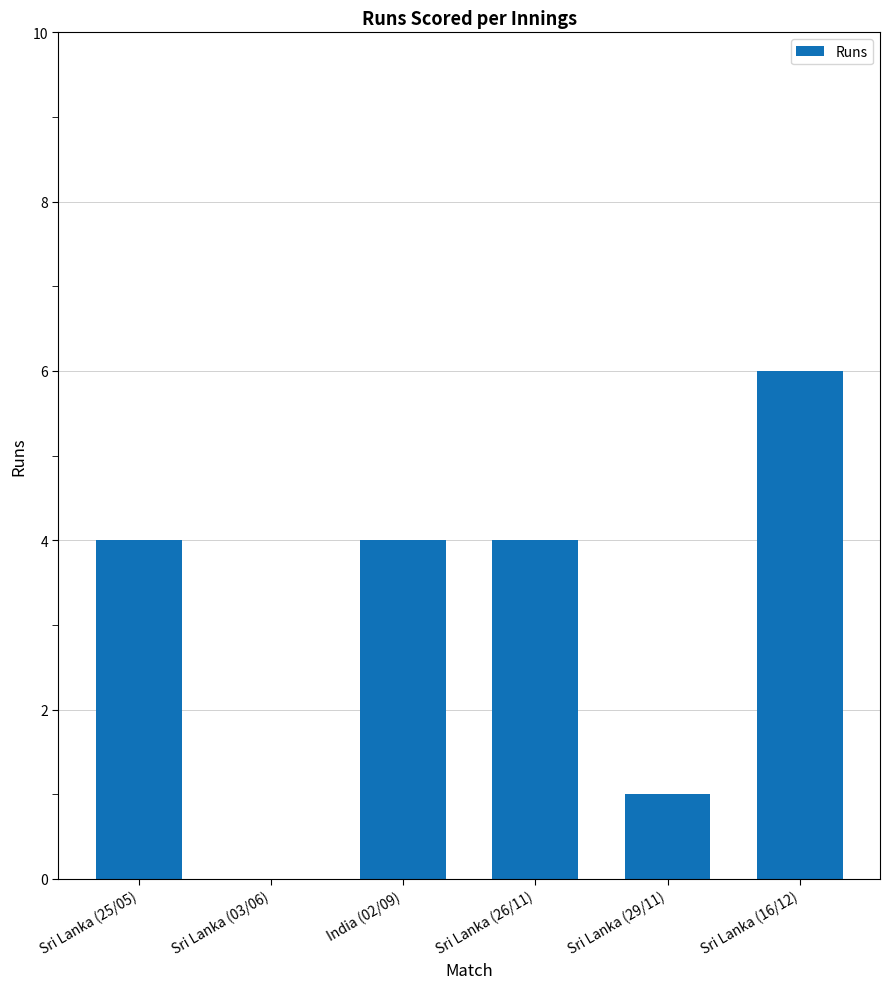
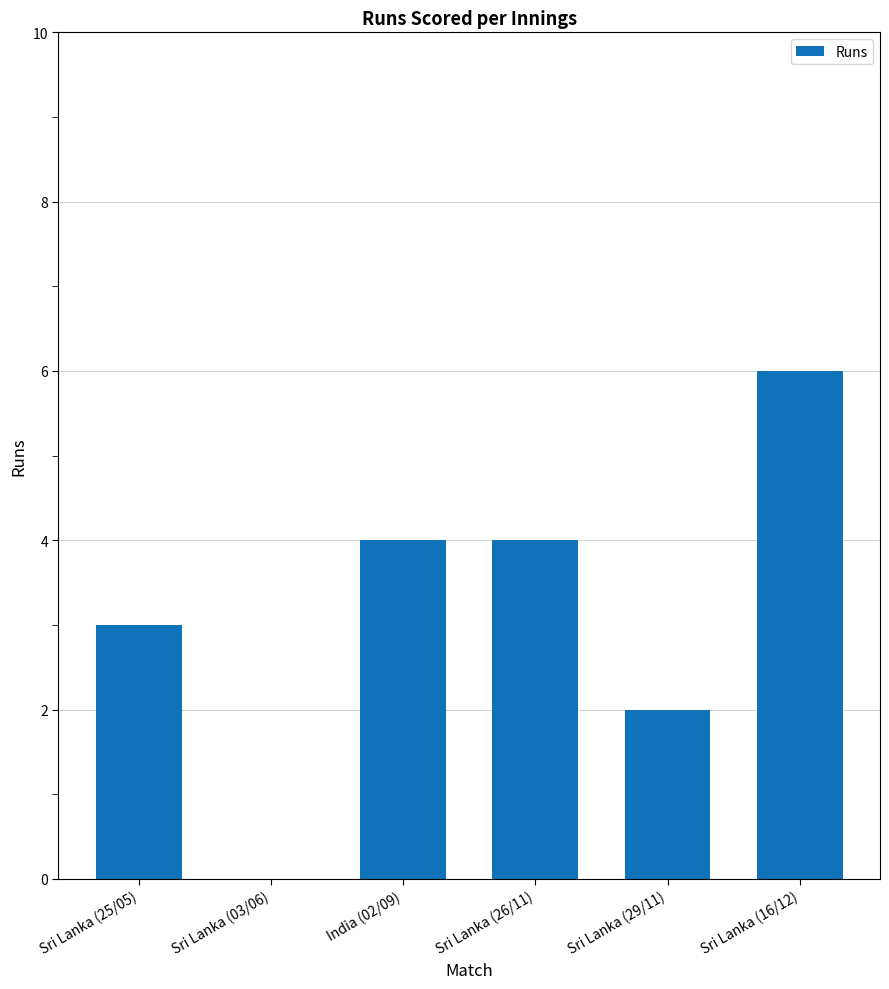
Sri Lanka (25/05): 4 -> 3
Sri Lanka (29/11): 1 -> 2
